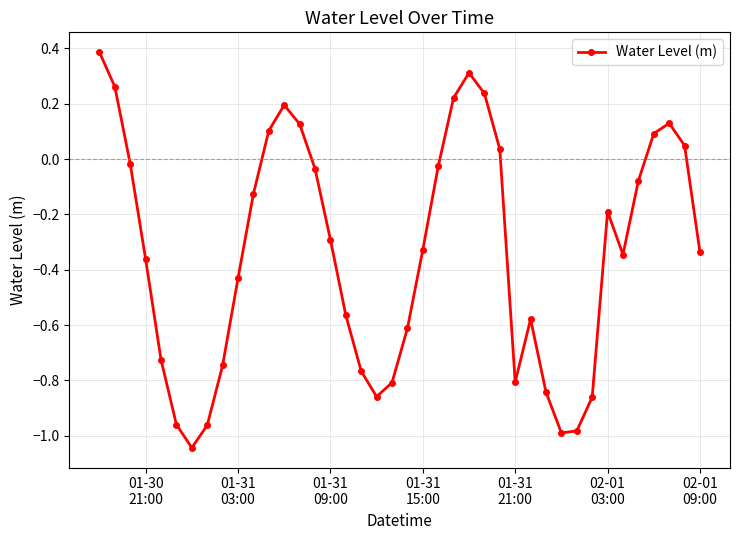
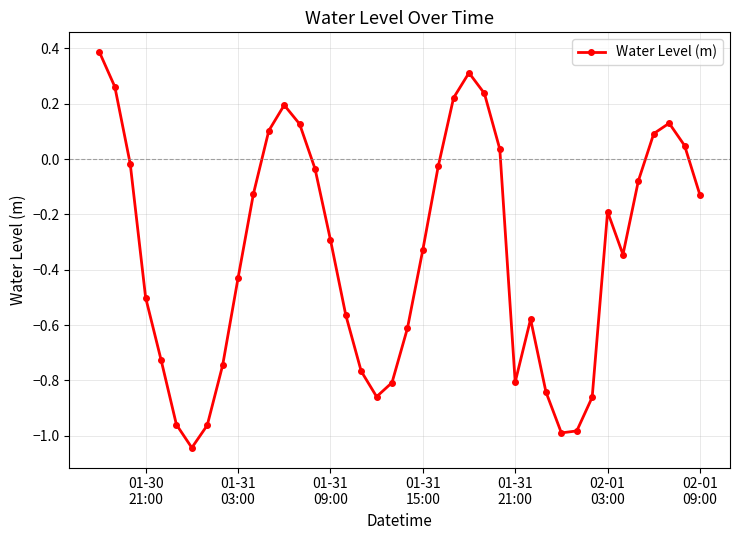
01-30 21:00: -0.36 -> -0.50
02-01 09:00: -0.34 -> -0.13
